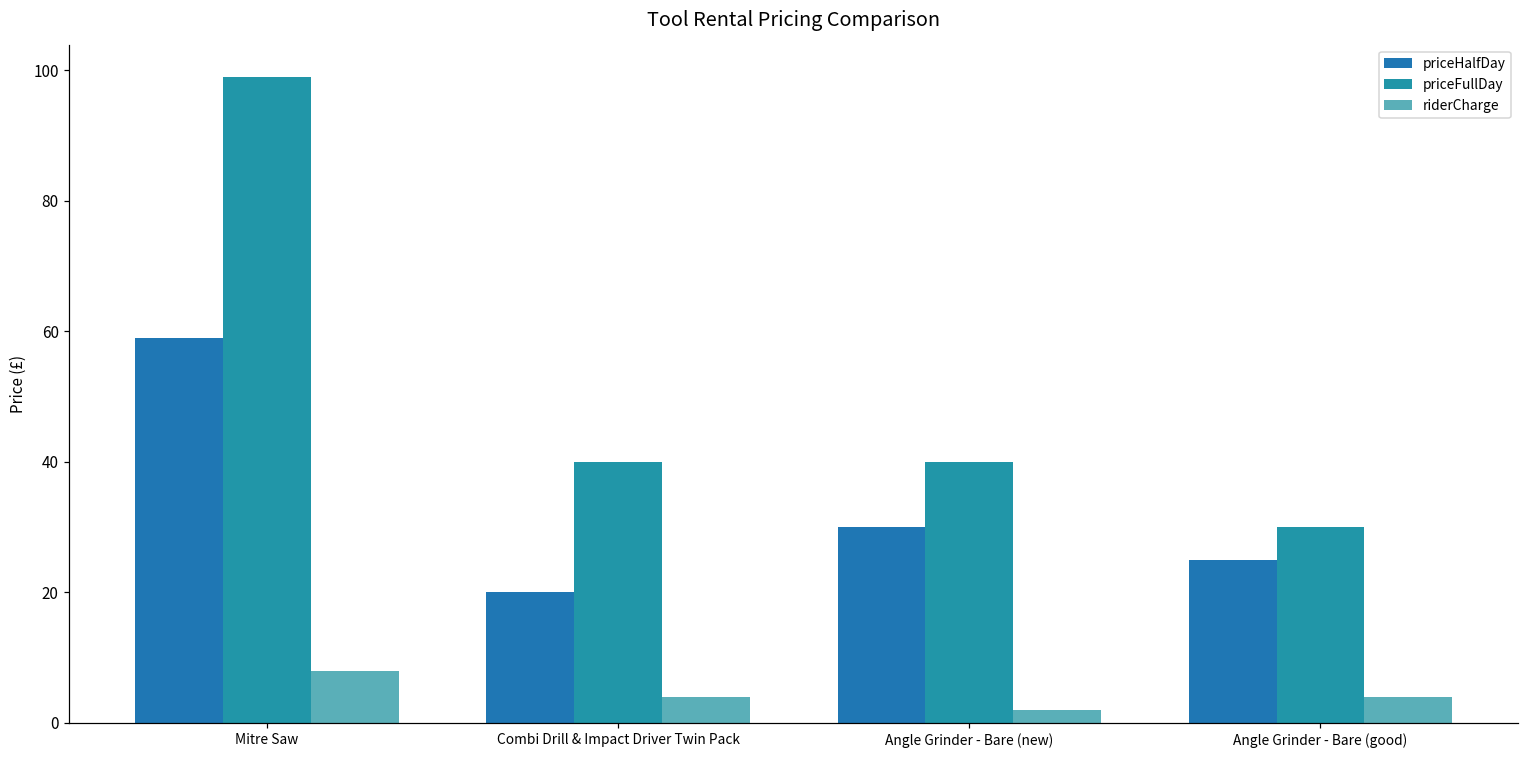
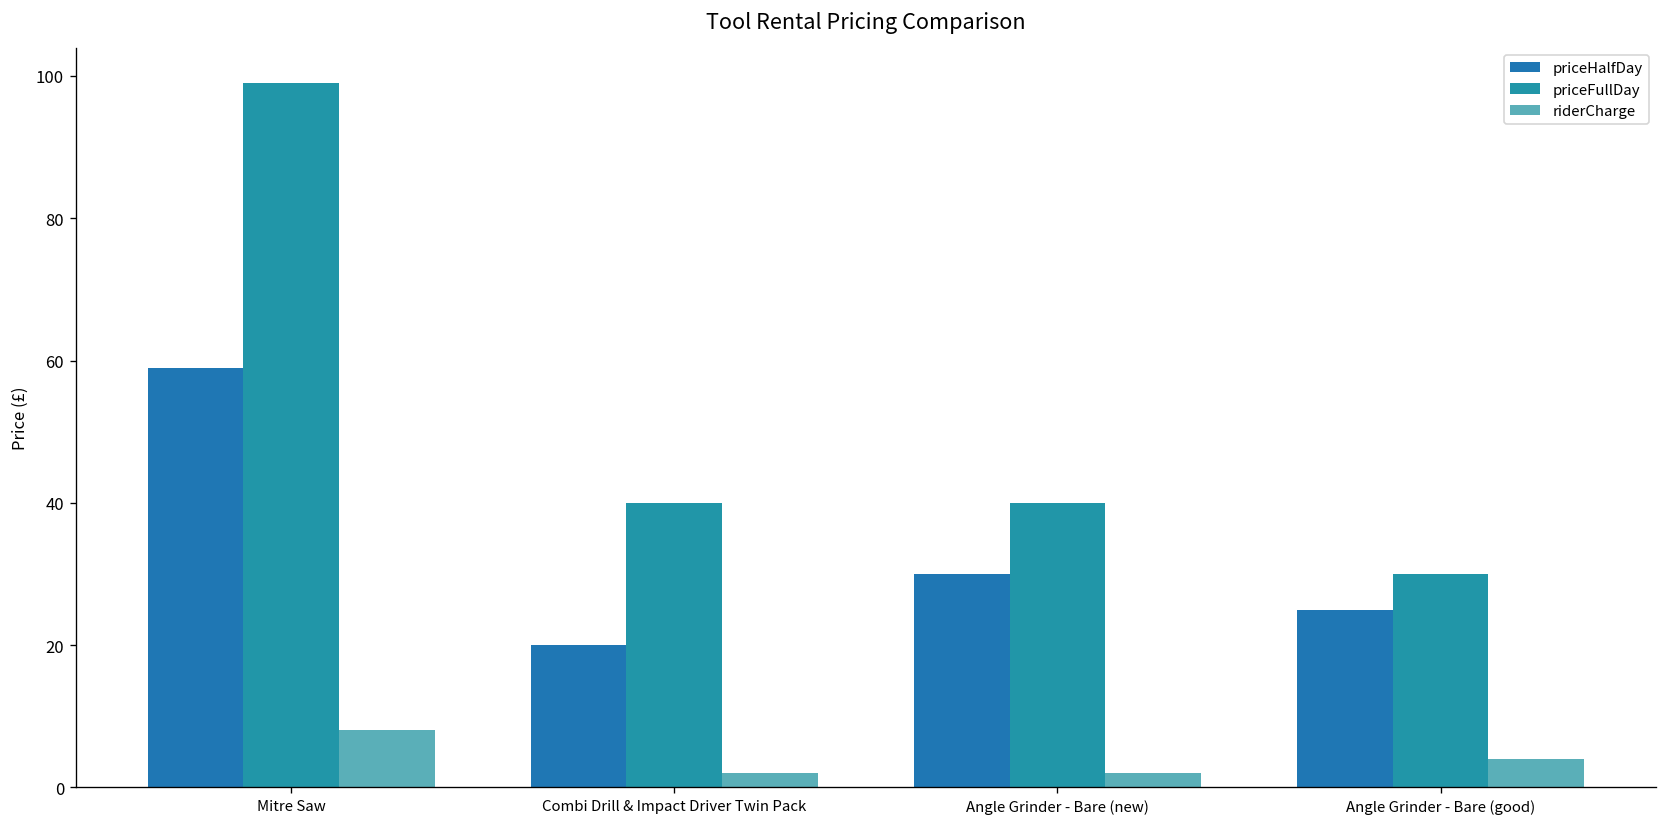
riderCharge, Combi Drill & Impact Driver Twin Pack: 4 -> 2
